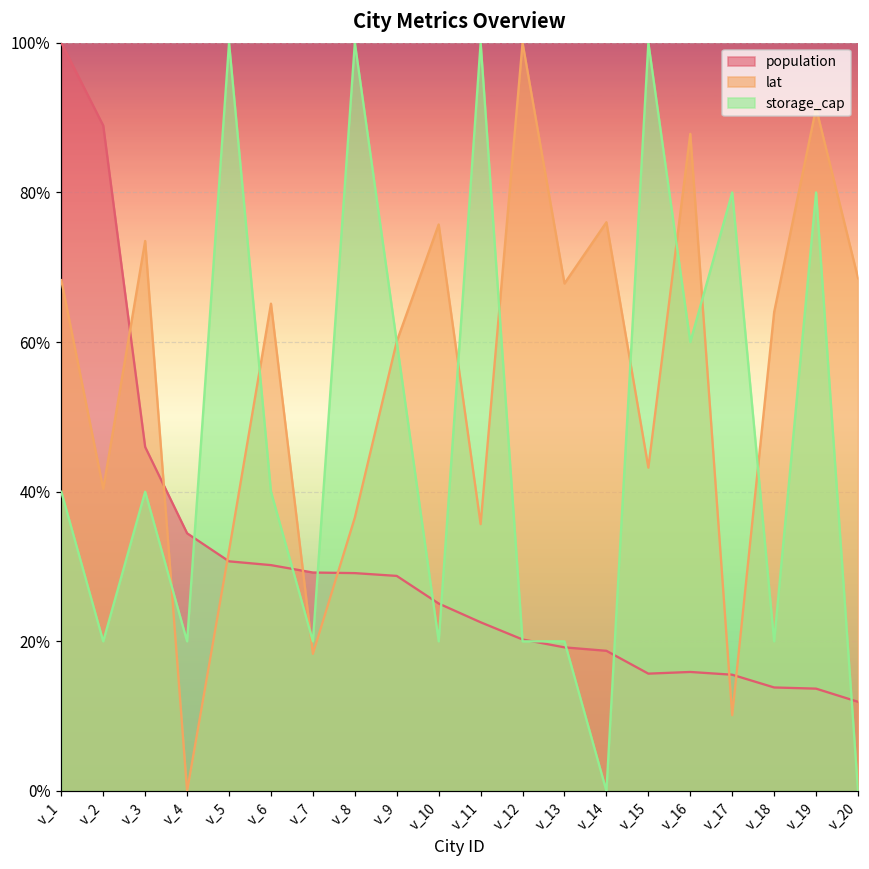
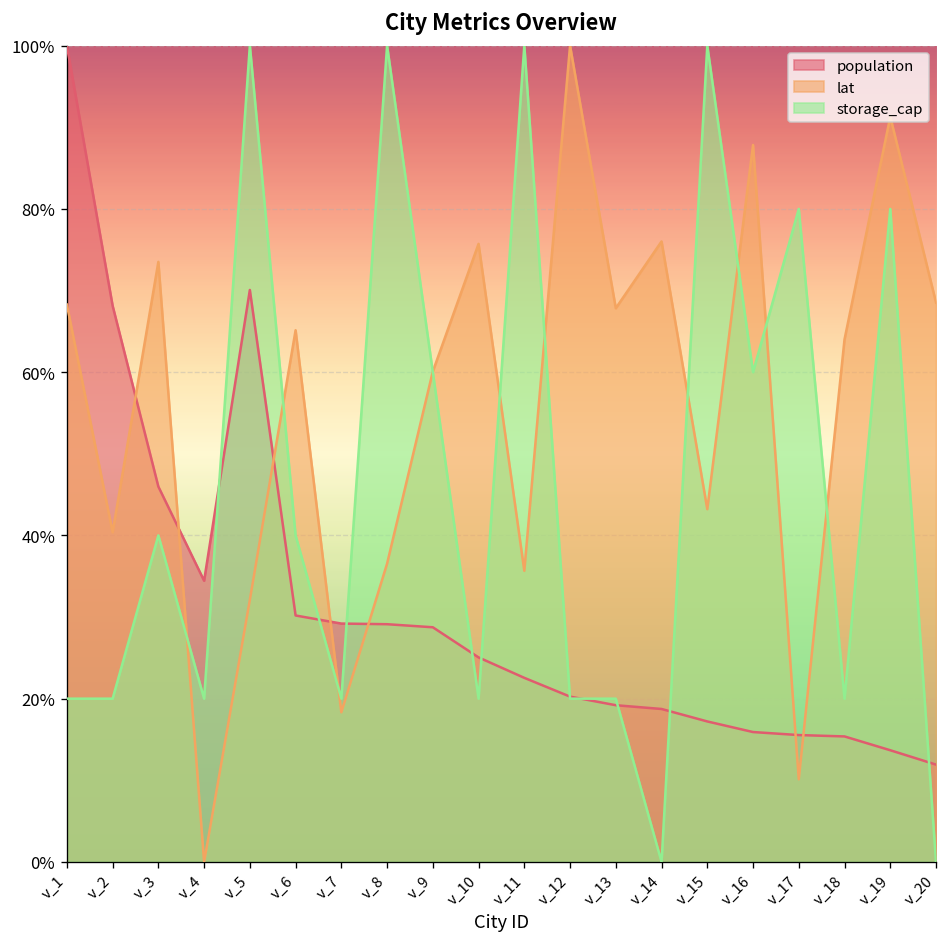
storage_cap, v_1: 40% -> 20%
population, v_2: 89% -> 68%
population, v_5: 31% -> 70%
population, v_15: 16% -> 17%
population, v_18: 14% -> 15%
